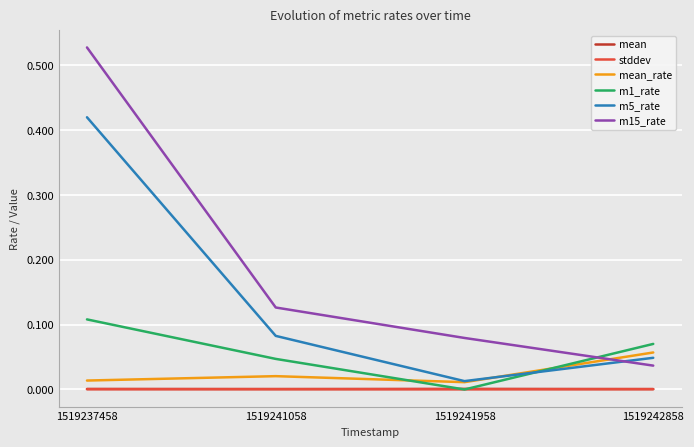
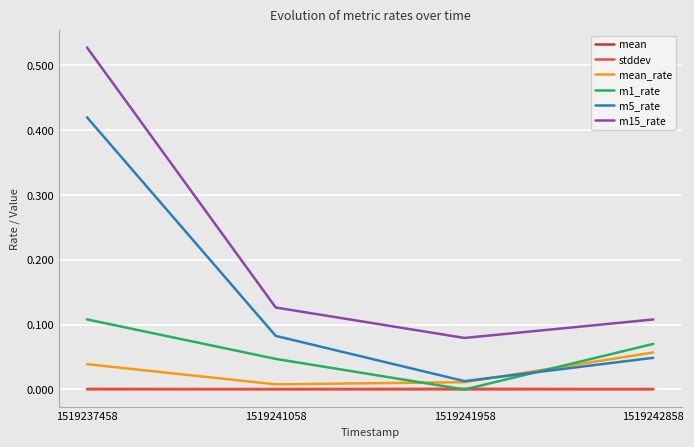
mean_rate, 1519237458: 0.01 -> 0.04
mean_rate, 1519241058: 0.02 -> 0.01
m15_rate, 1519242858: 0.04 -> 0.11
